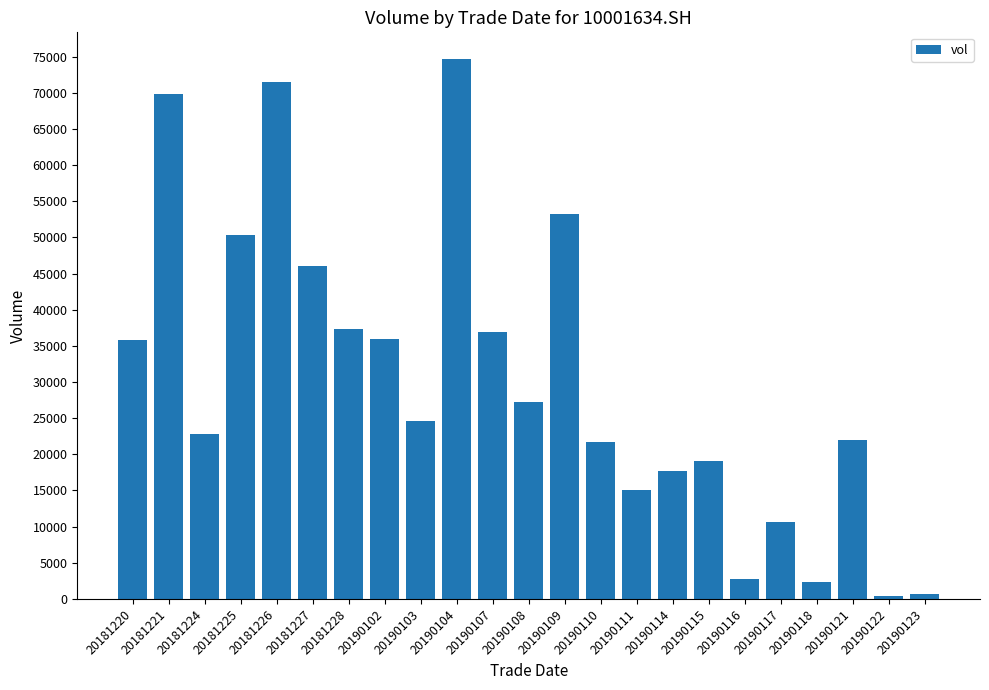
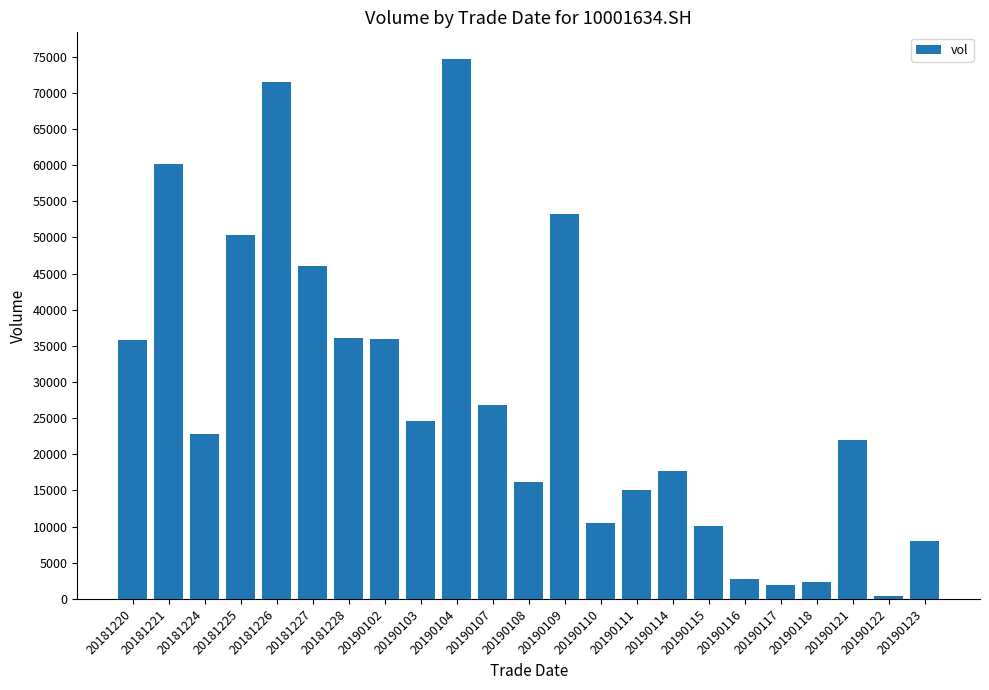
20181221: 70000 -> 60000
20181228: 37000 -> 36000
20190107: 37000 -> 27000
20190108: 27000 -> 16000
20190110: 22000 -> 10000
20190115: 19000 -> 10000
20190117: 11000 -> 2000
20190123: 1000 -> 8000
